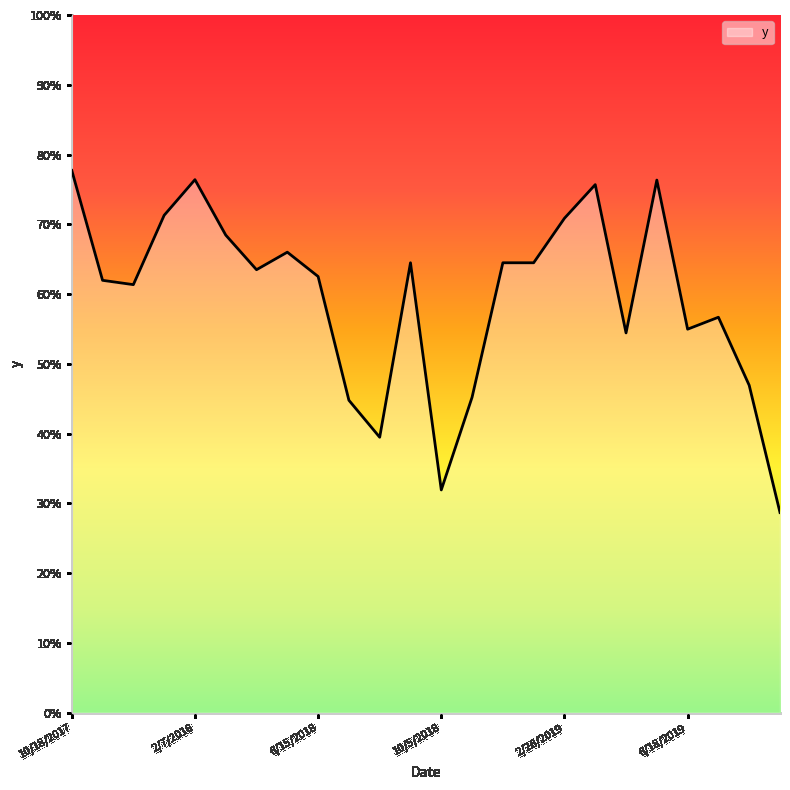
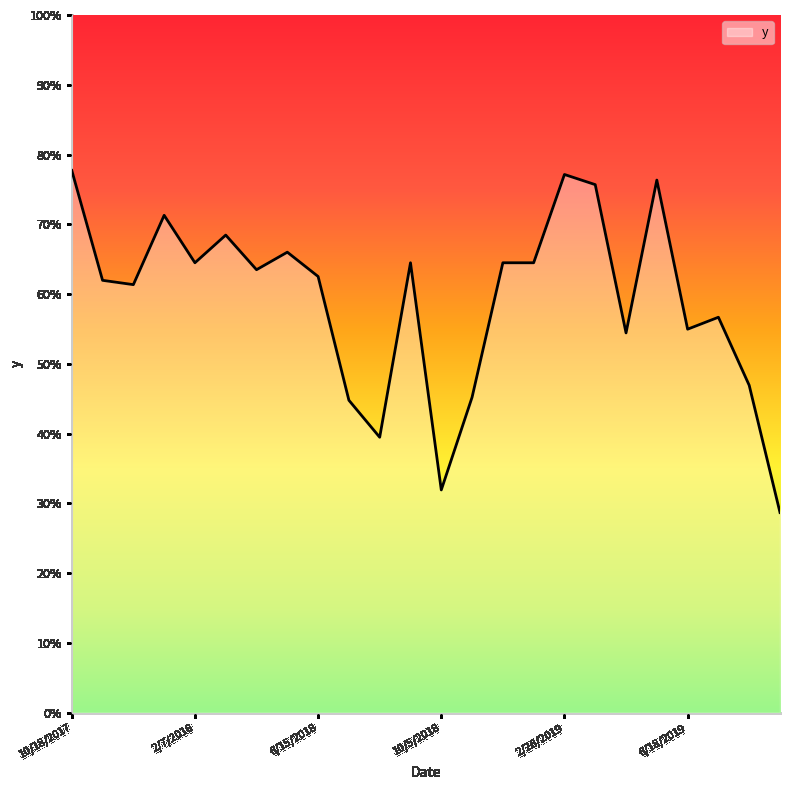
2/7/2018: 76% -> 64%
2/26/2019: 71% -> 77%
